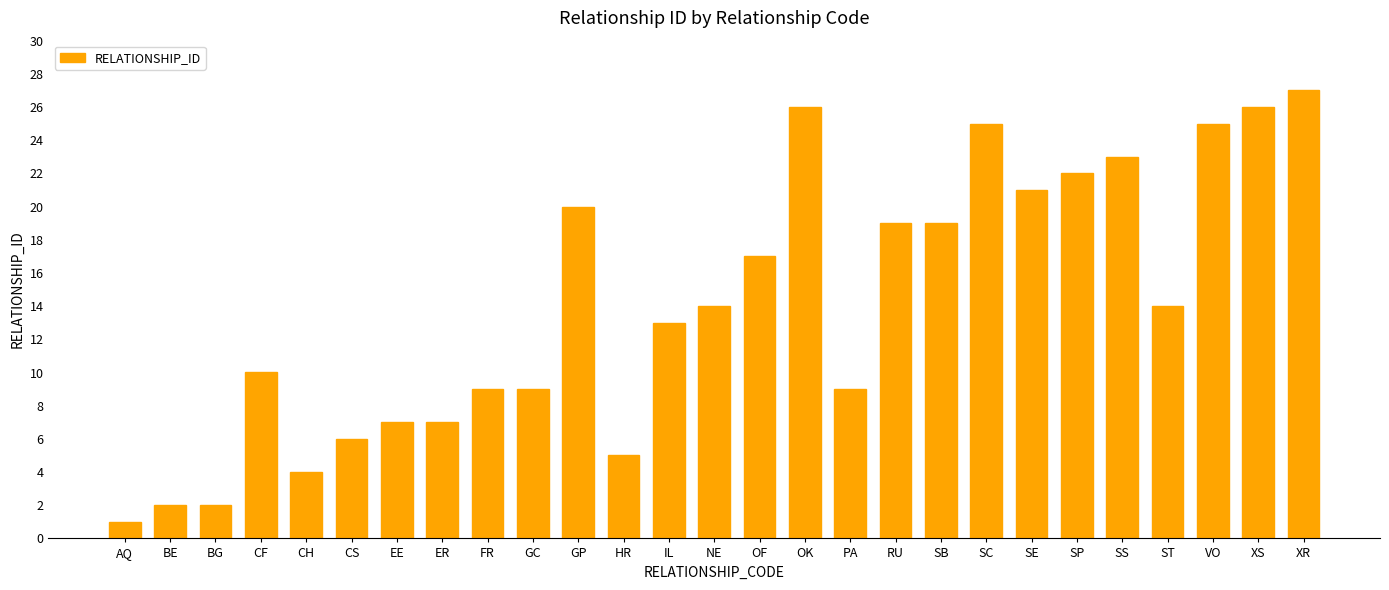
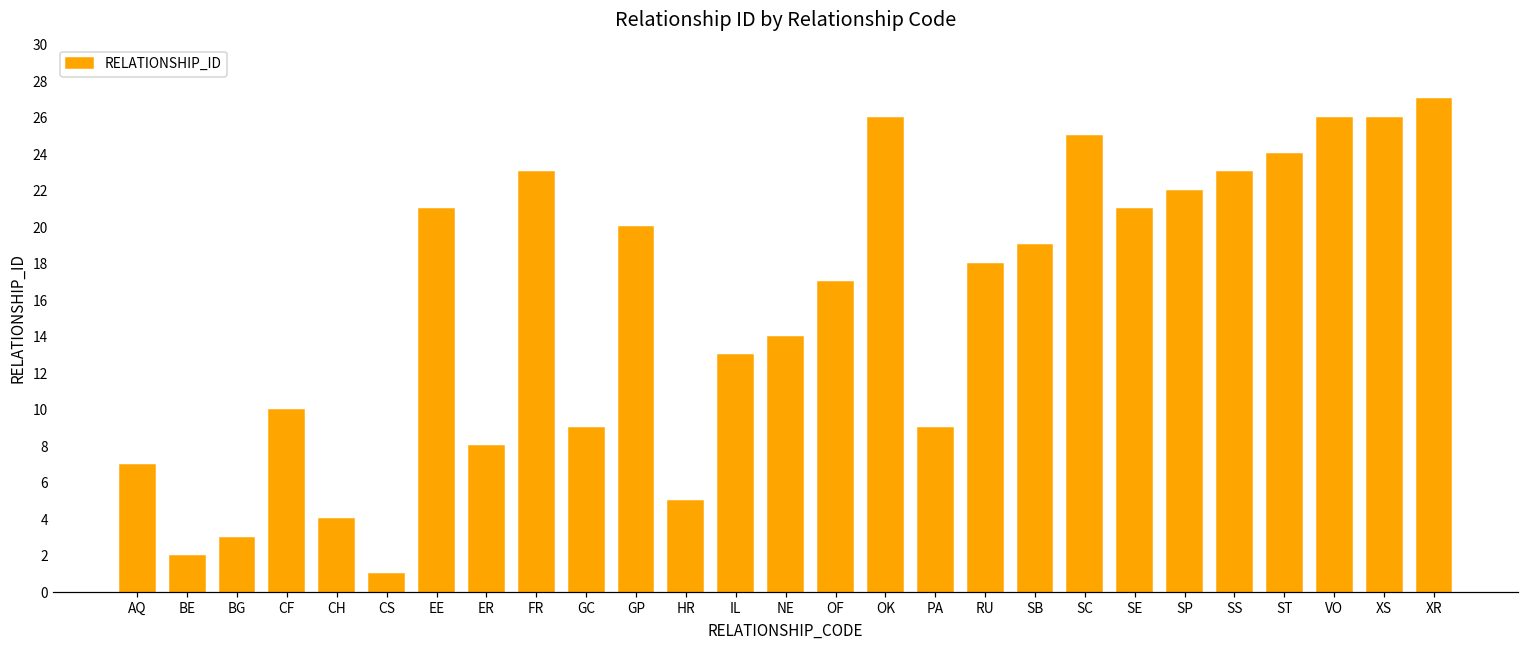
AQ: 1 -> 7
BG: 2 -> 3
CS: 6 -> 1
EE: 7 -> 21
ER: 7 -> 8
FR: 9 -> 23
RU: 19 -> 18
ST: 14 -> 24
VO: 25 -> 26
